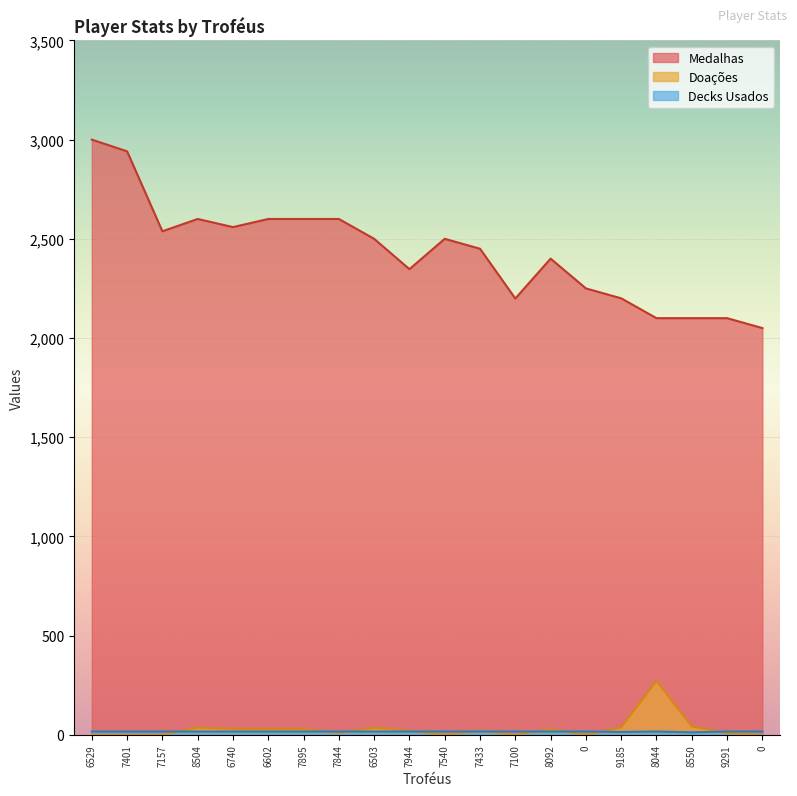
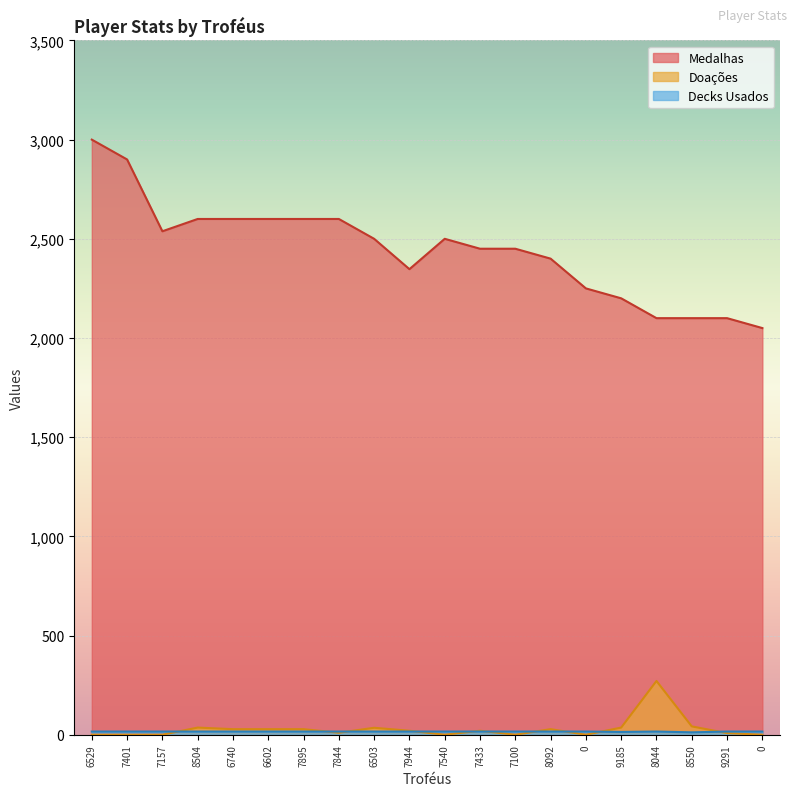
Medalhas, 7401: 2,940 -> 2,900
Medalhas, 6740: 2,560 -> 2,600
Medalhas, 7100: 2,200 -> 2,450
